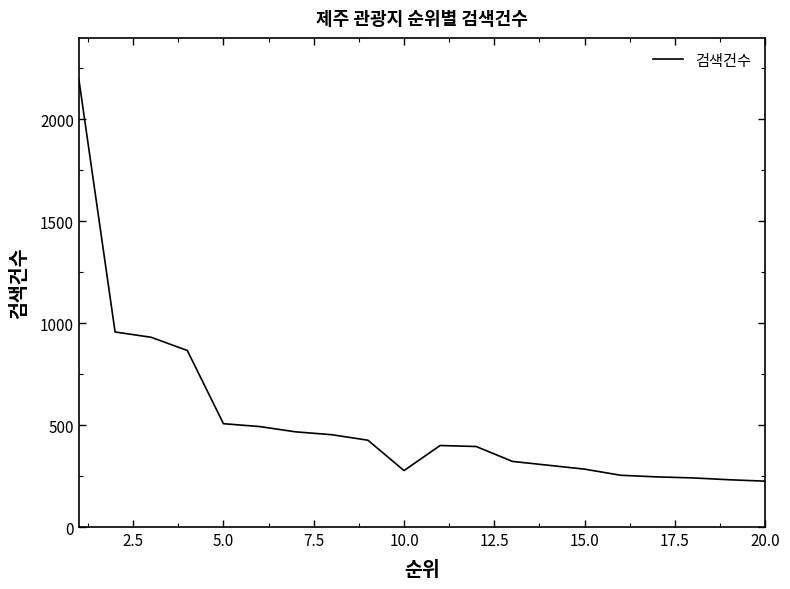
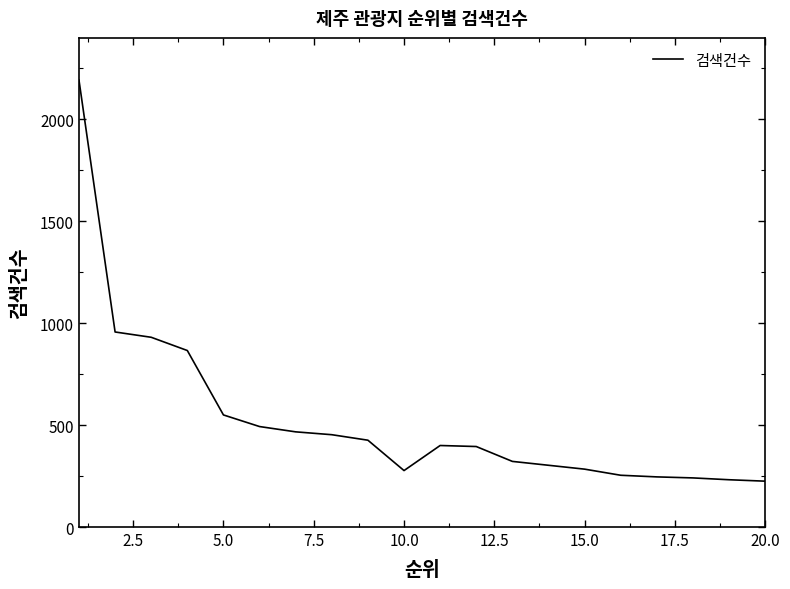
5.0: 510 -> 550
